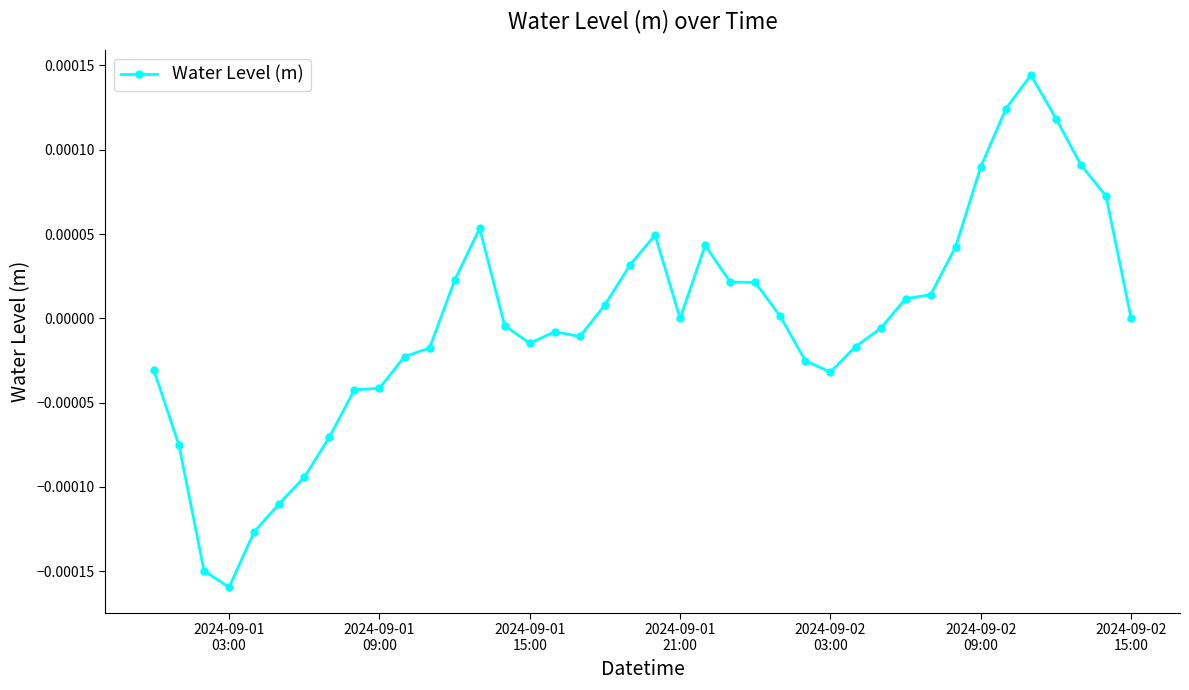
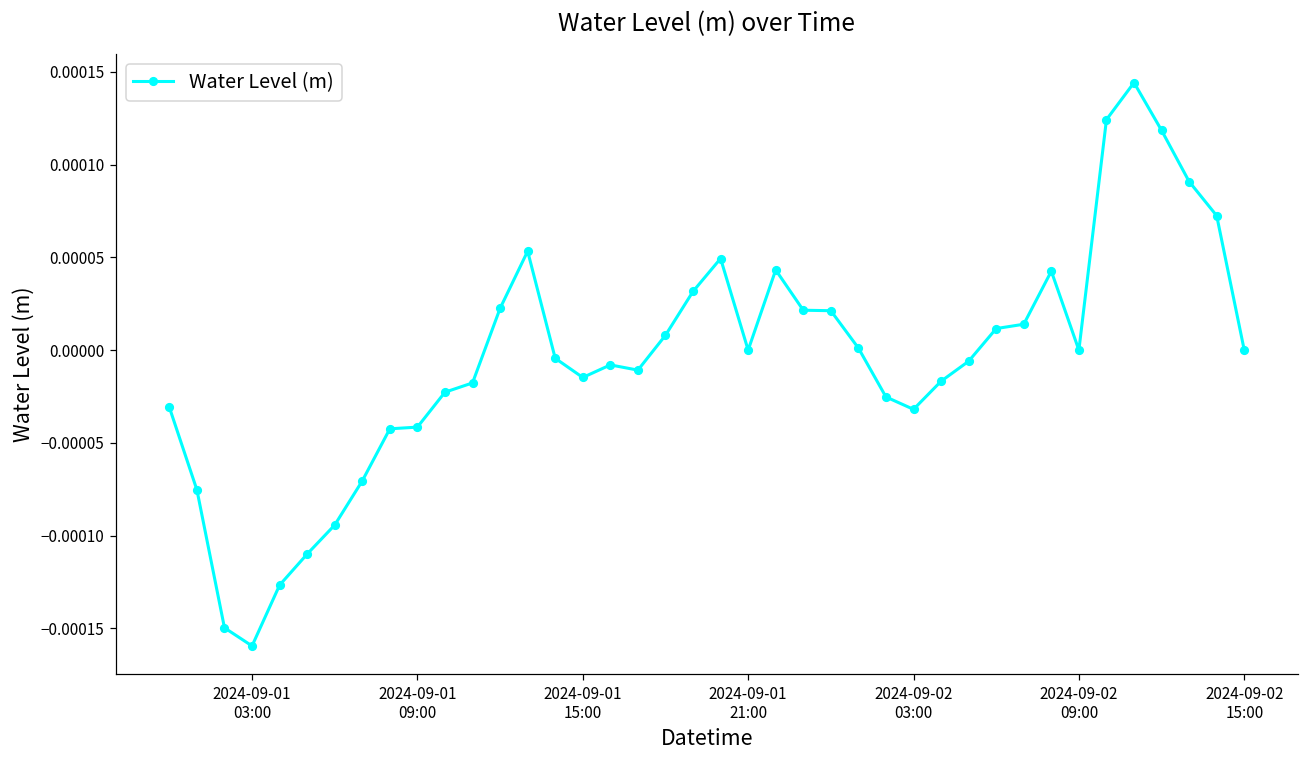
2024-09-02 09:00: 0.0001 -> 0.0000
